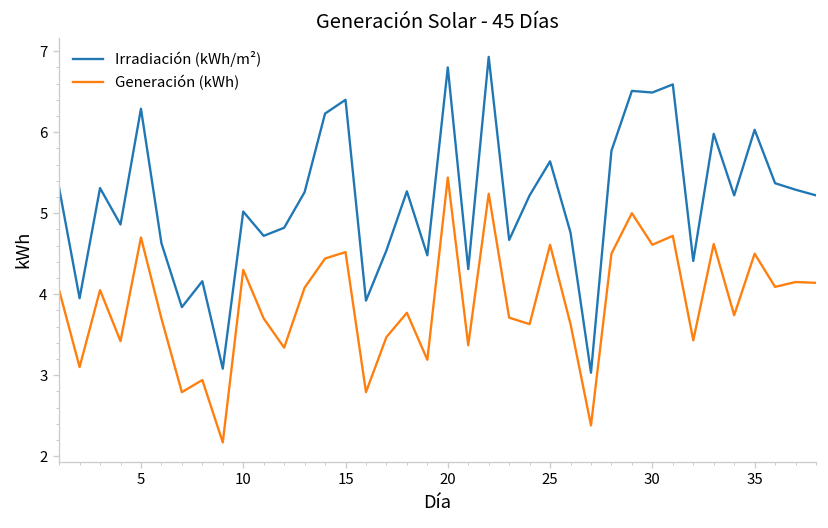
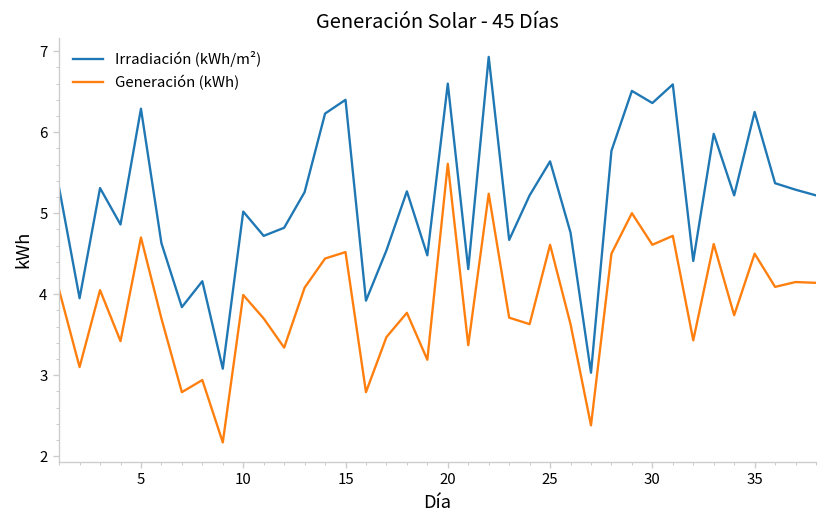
Generación (kWh), 10: 4.3 -> 4.0
Irradiación (kWh/m²), 20: 6.8 -> 6.6
Generación (kWh), 20: 5.4 -> 5.6
Irradiación (kWh/m²), 30: 6.5 -> 6.4
Irradiación (kWh/m²), 35: 6.0 -> 6.3
